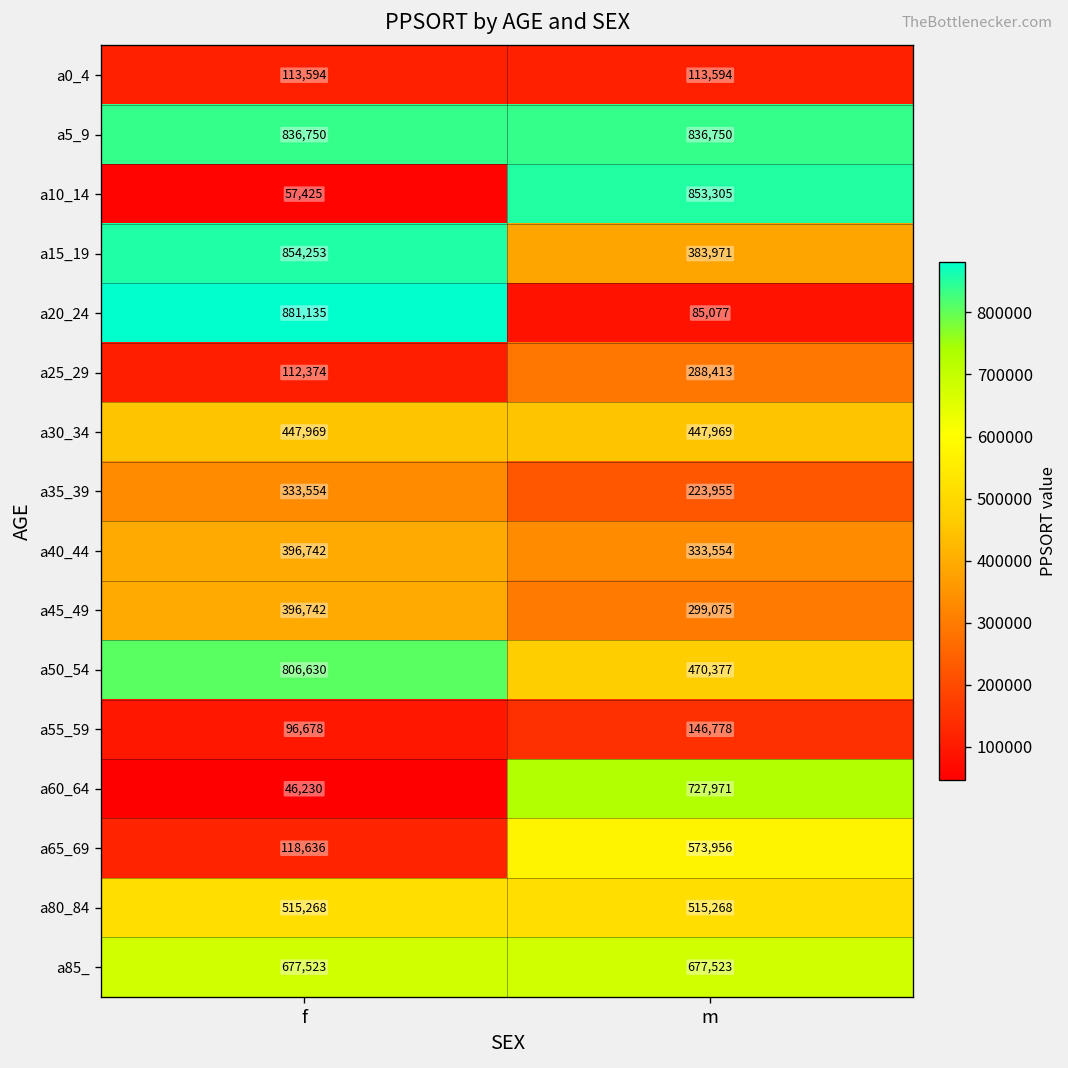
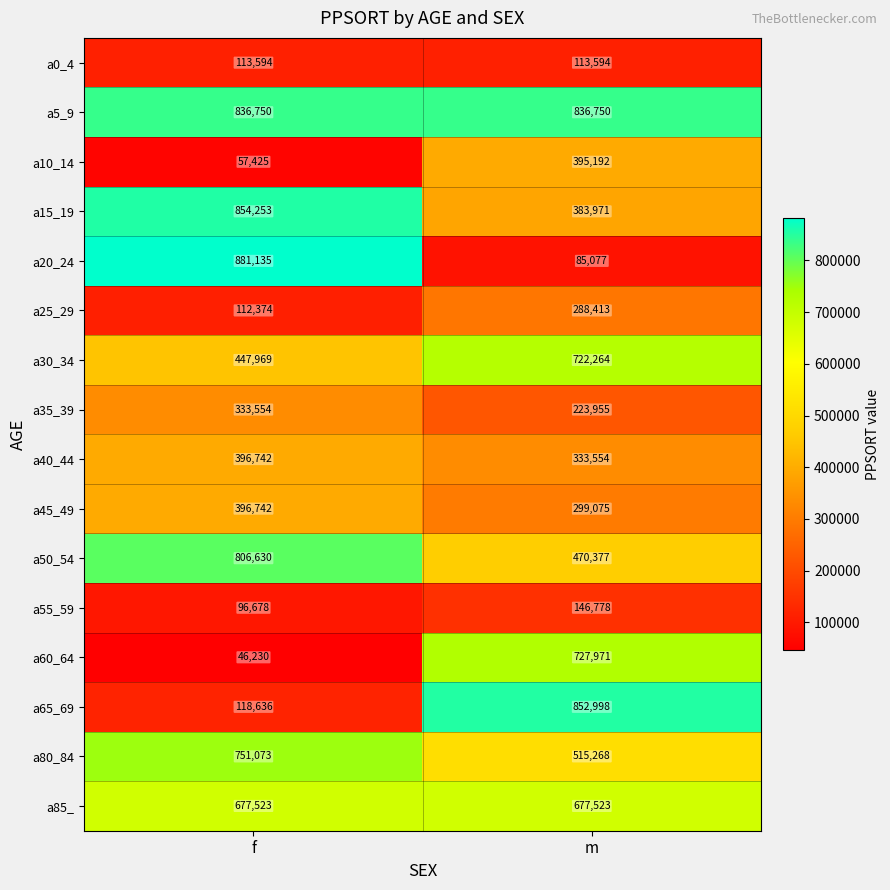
a10_14, m: 853,305 -> 395,192
a30_34, m: 447,969 -> 722,264
a65_69, m: 573,956 -> 852,998
a80_84, f: 515,268 -> 751,073
